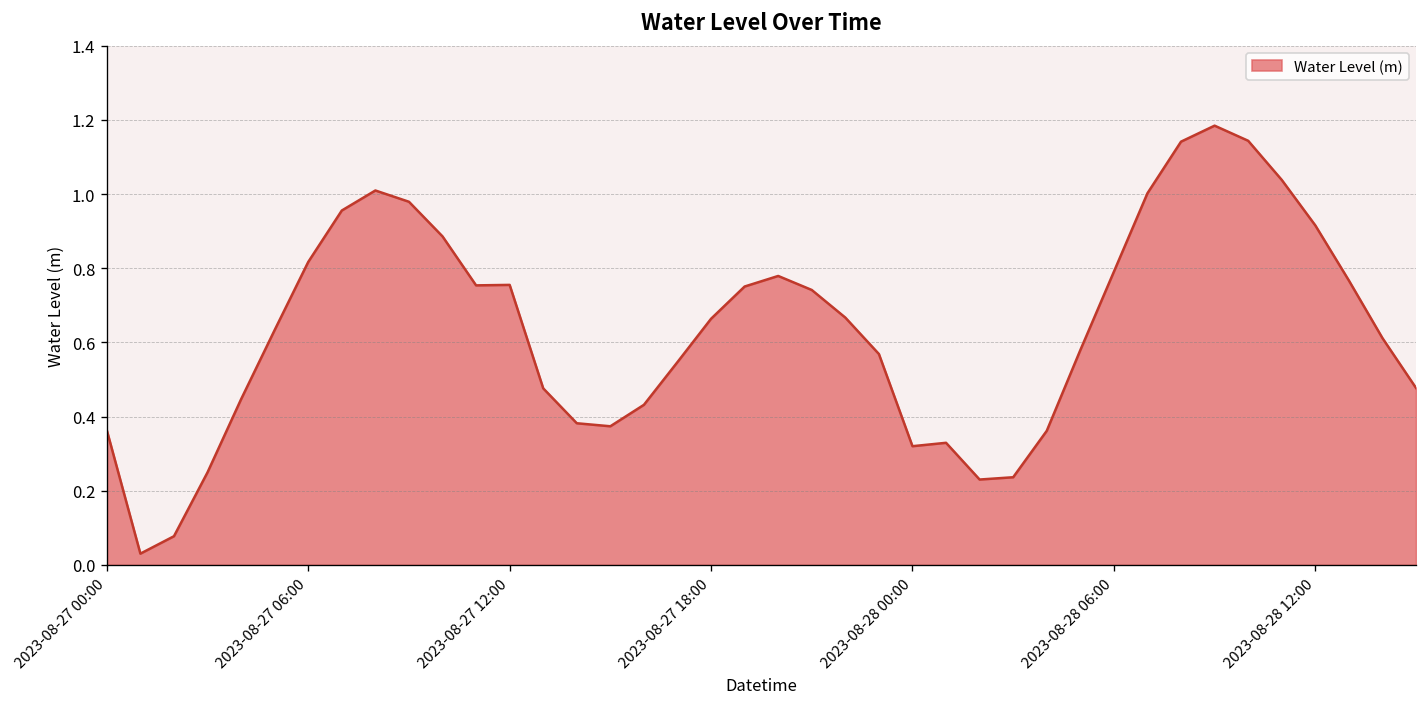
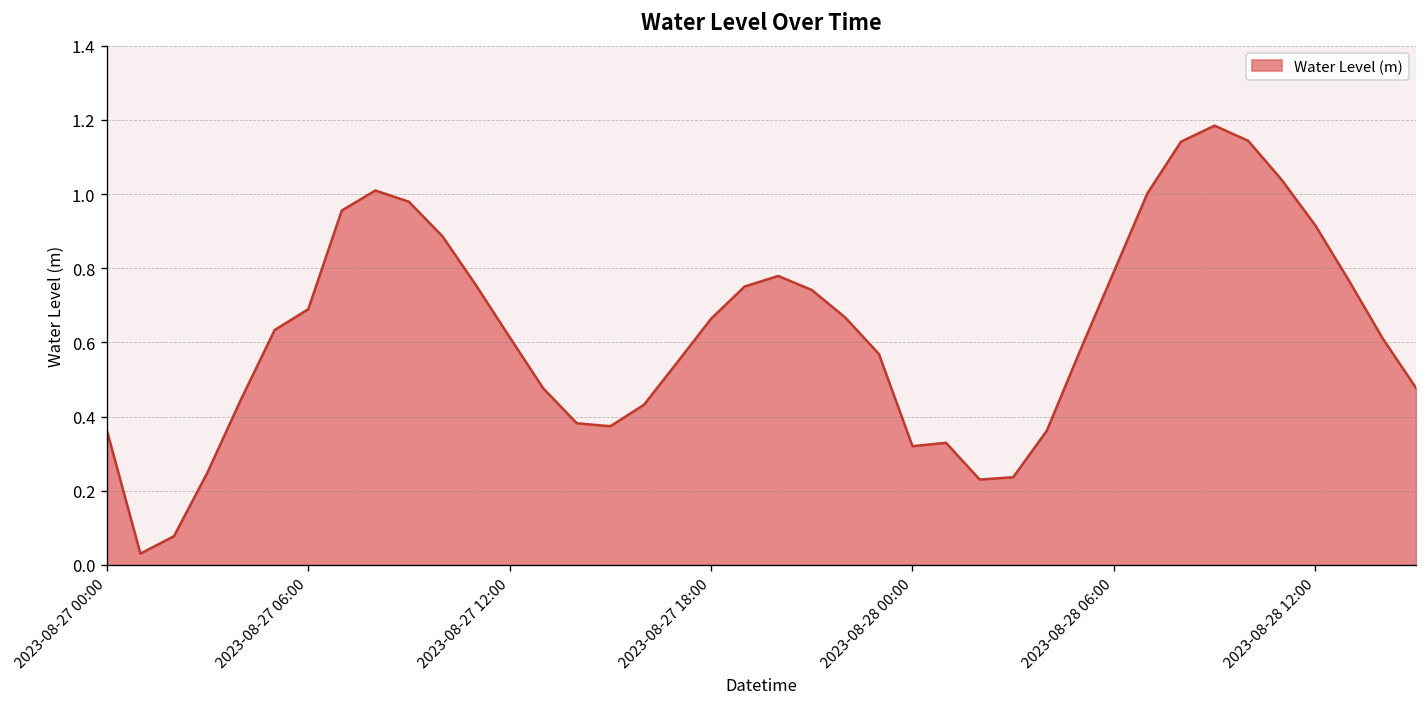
2023-08-27 06:00: 0.82 -> 0.69
2023-08-27 12:00: 0.76 -> 0.61
